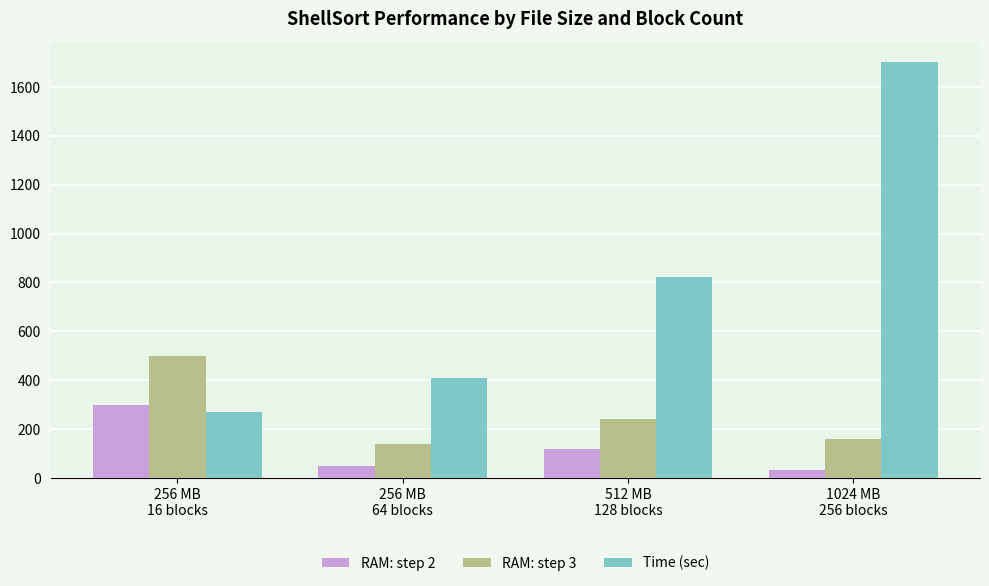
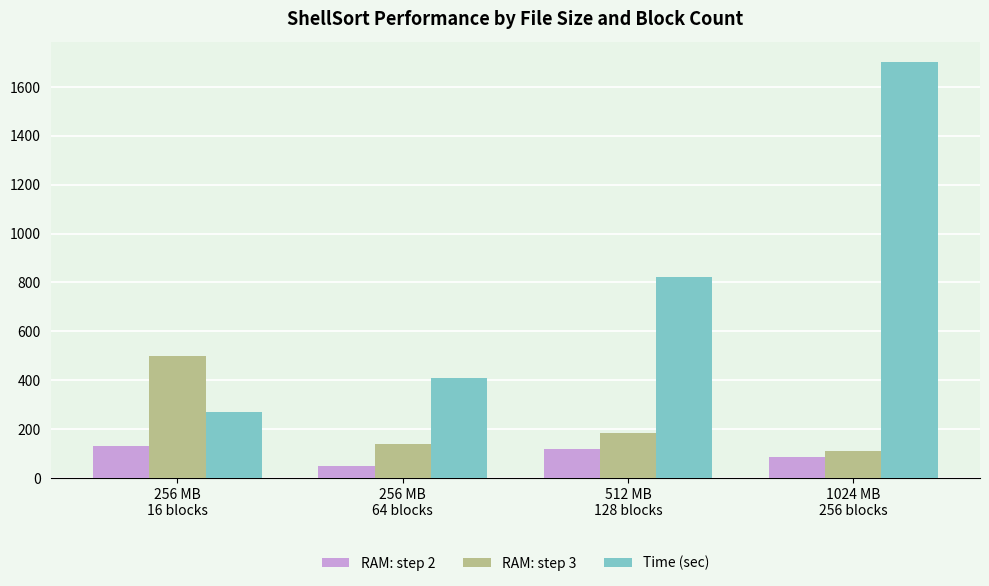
RAM: step 2, 256 MB 16 blocks: 300 -> 130
RAM: step 3, 512 MB 128 blocks: 240 -> 190
RAM: step 2, 1024 MB 256 blocks: 30 -> 90
RAM: step 3, 1024 MB 256 blocks: 160 -> 110
